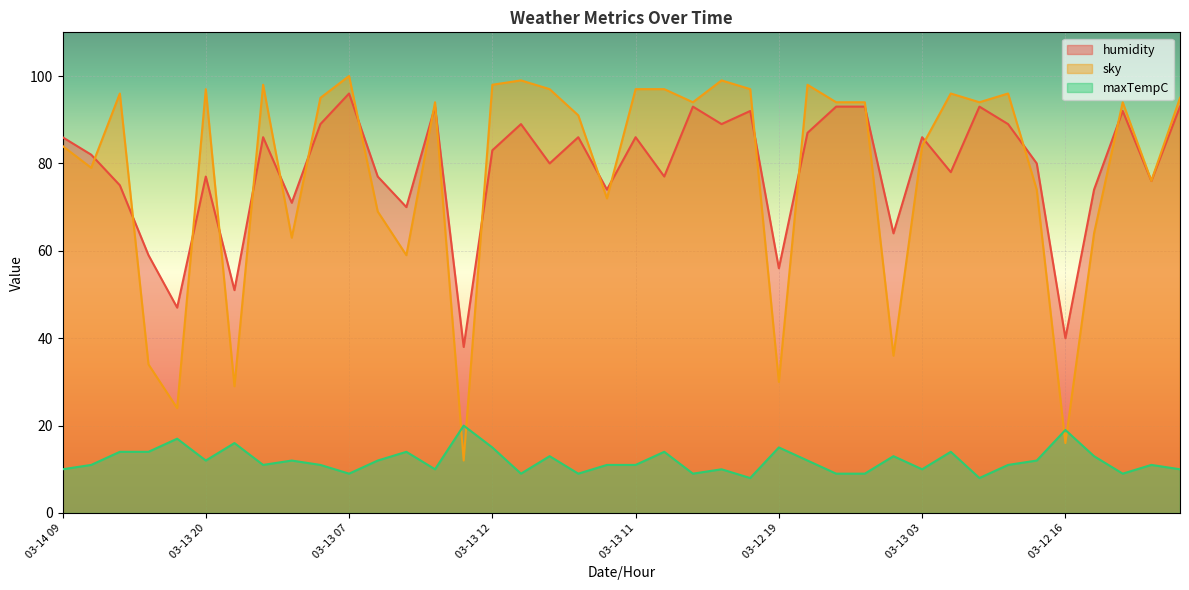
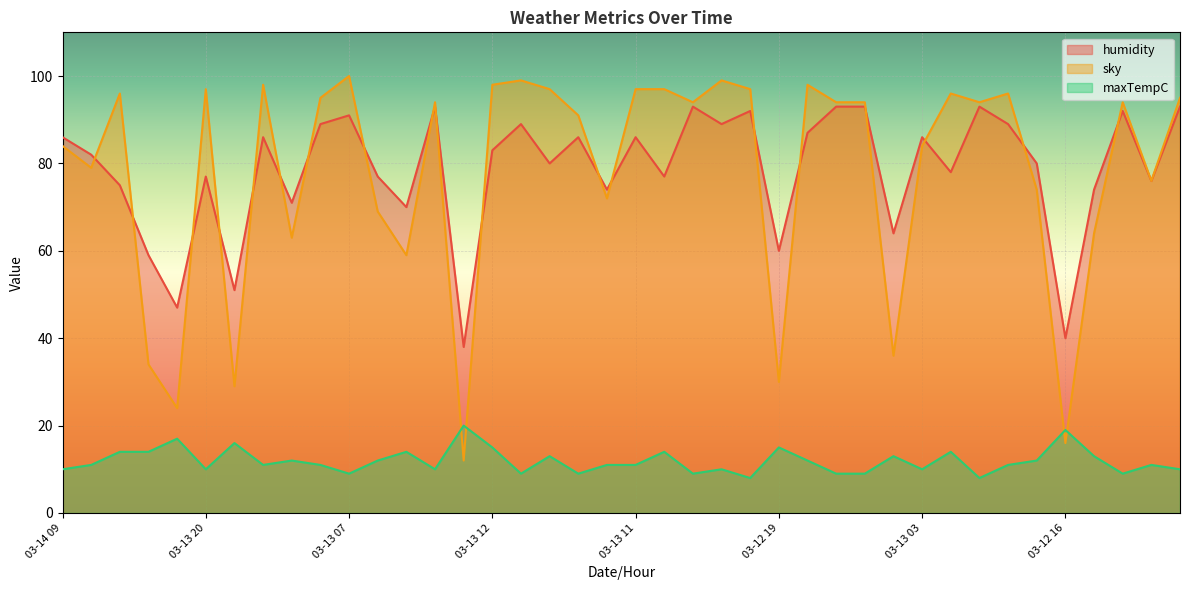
maxTempC, 03-13 20: 12 -> 10
humidity, 03-13 07: 96 -> 91
humidity, 03-12 19: 56 -> 60
